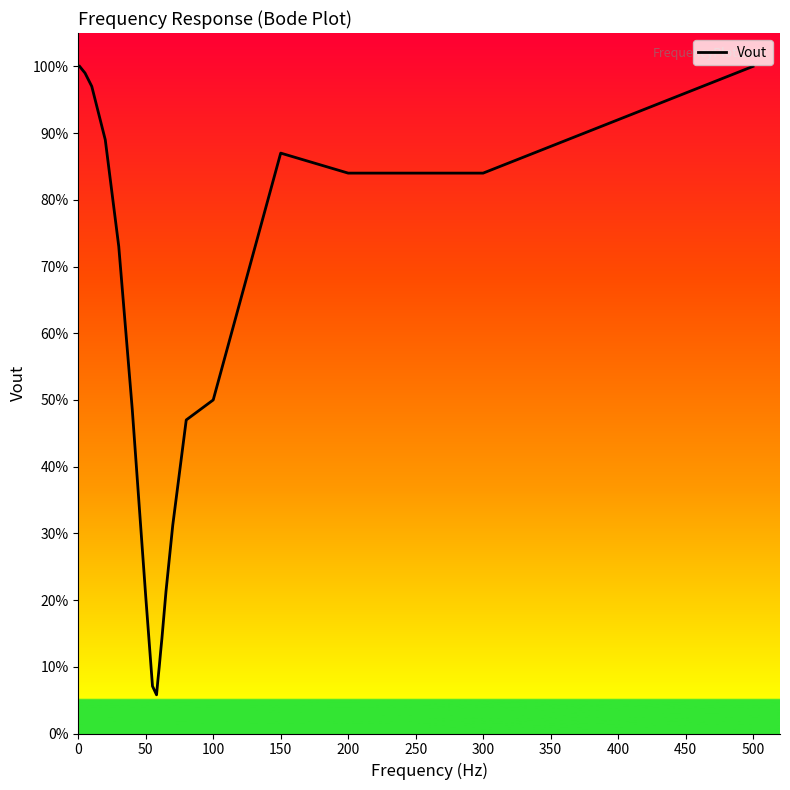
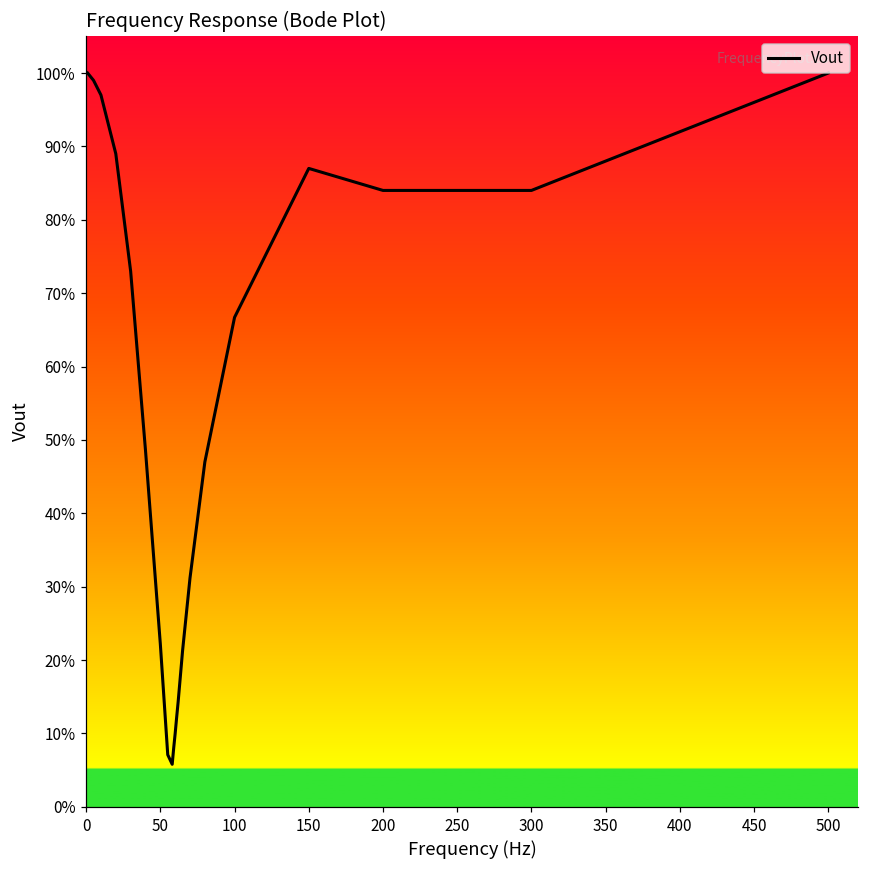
50: 21% -> 22%
100: 50% -> 67%
